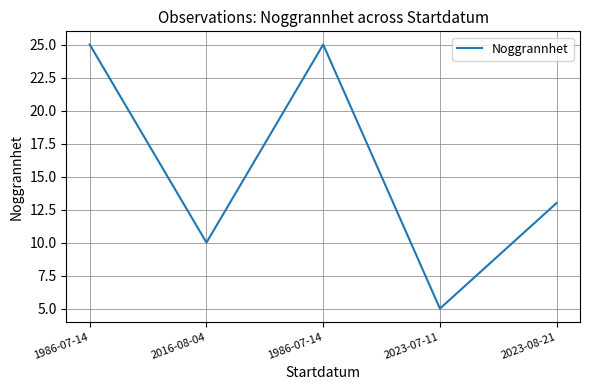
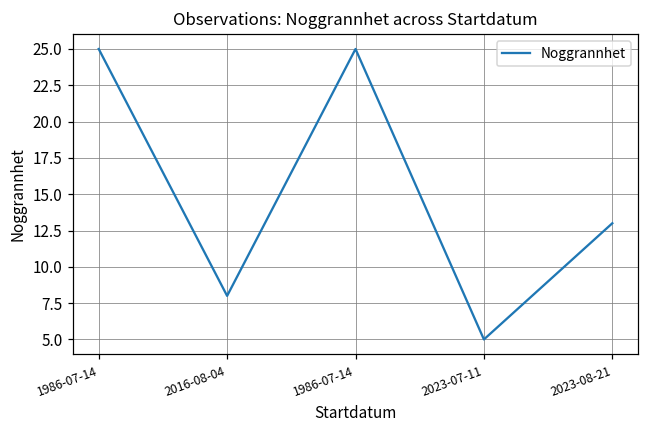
2016-08-04: 10 -> 8
